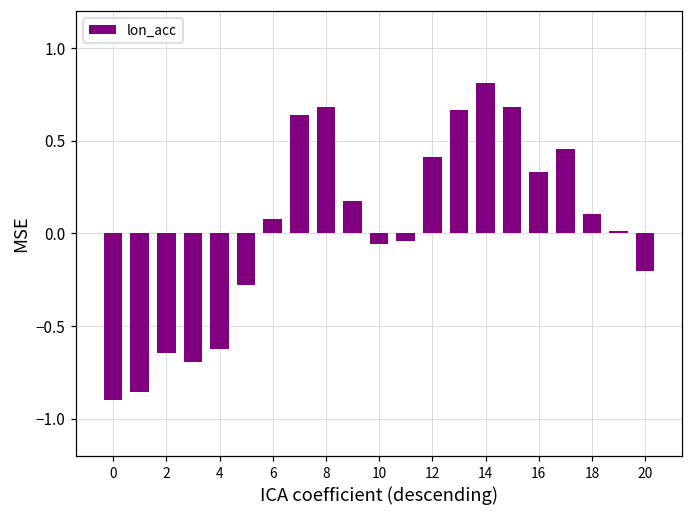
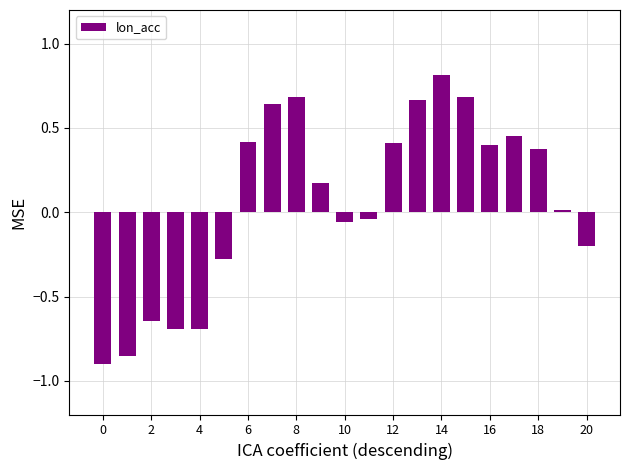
4: -0.62 -> -0.69
6: 0.08 -> 0.42
16: 0.33 -> 0.40
18: 0.10 -> 0.38
